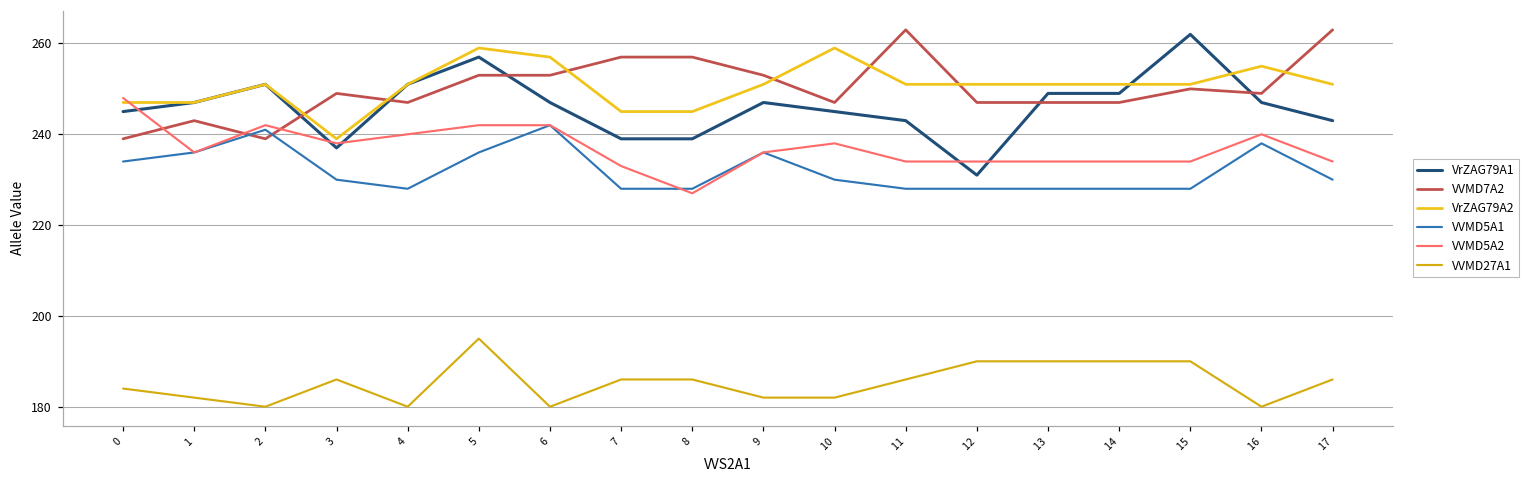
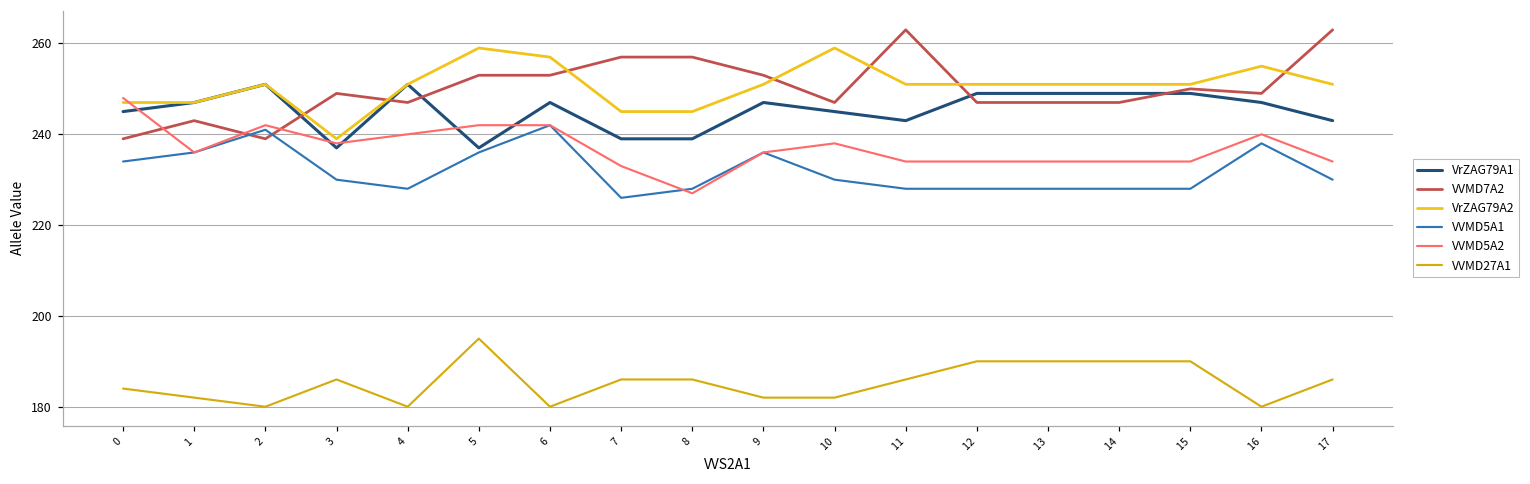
VrZAG79A1, 5: 257 -> 237
VVMD5A1, 7: 228 -> 226
VrZAG79A1, 12: 231 -> 249
VrZAG79A1, 15: 262 -> 249
